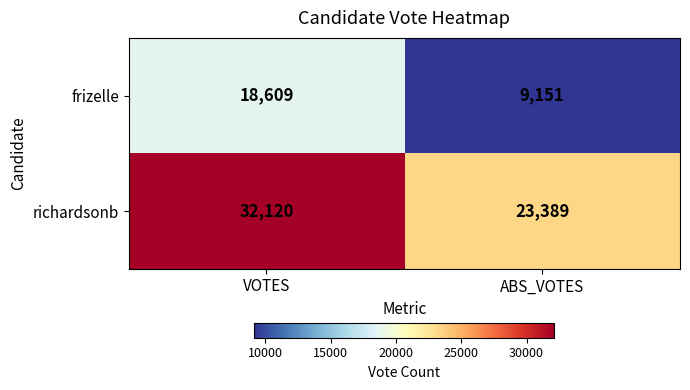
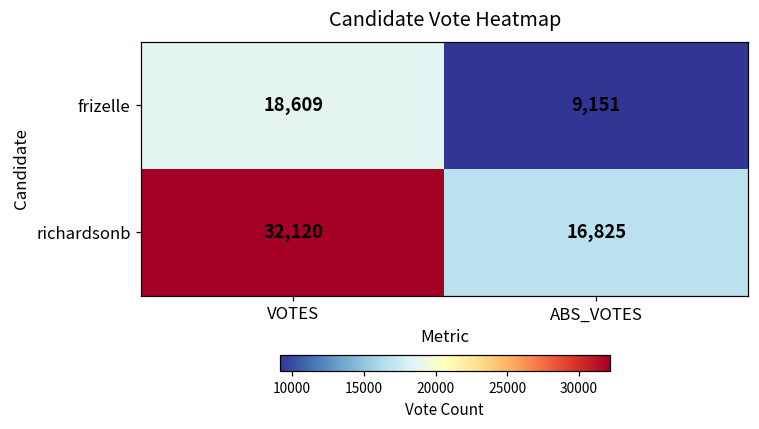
richardsonb, ABS_VOTES: 23,389 -> 16,825
